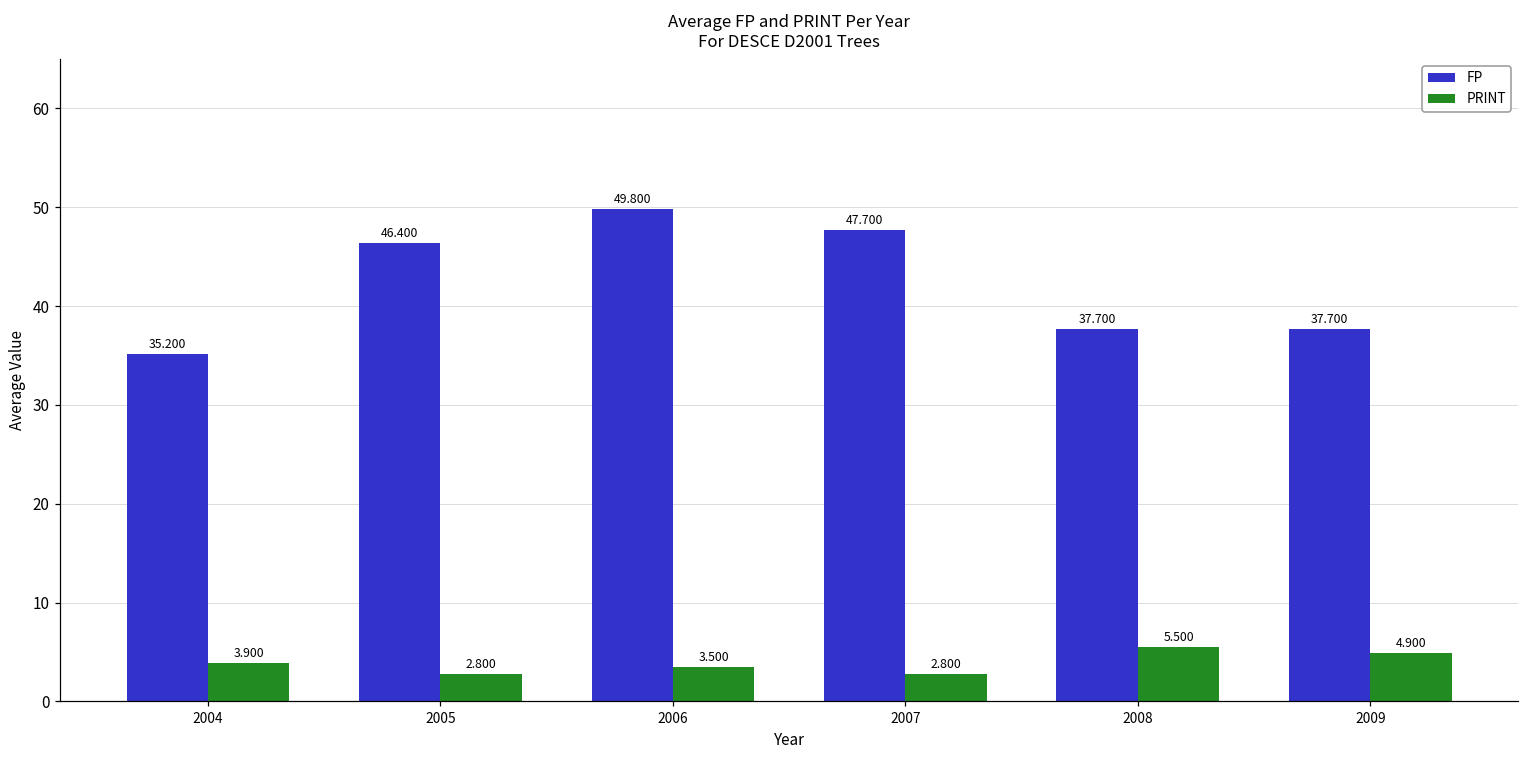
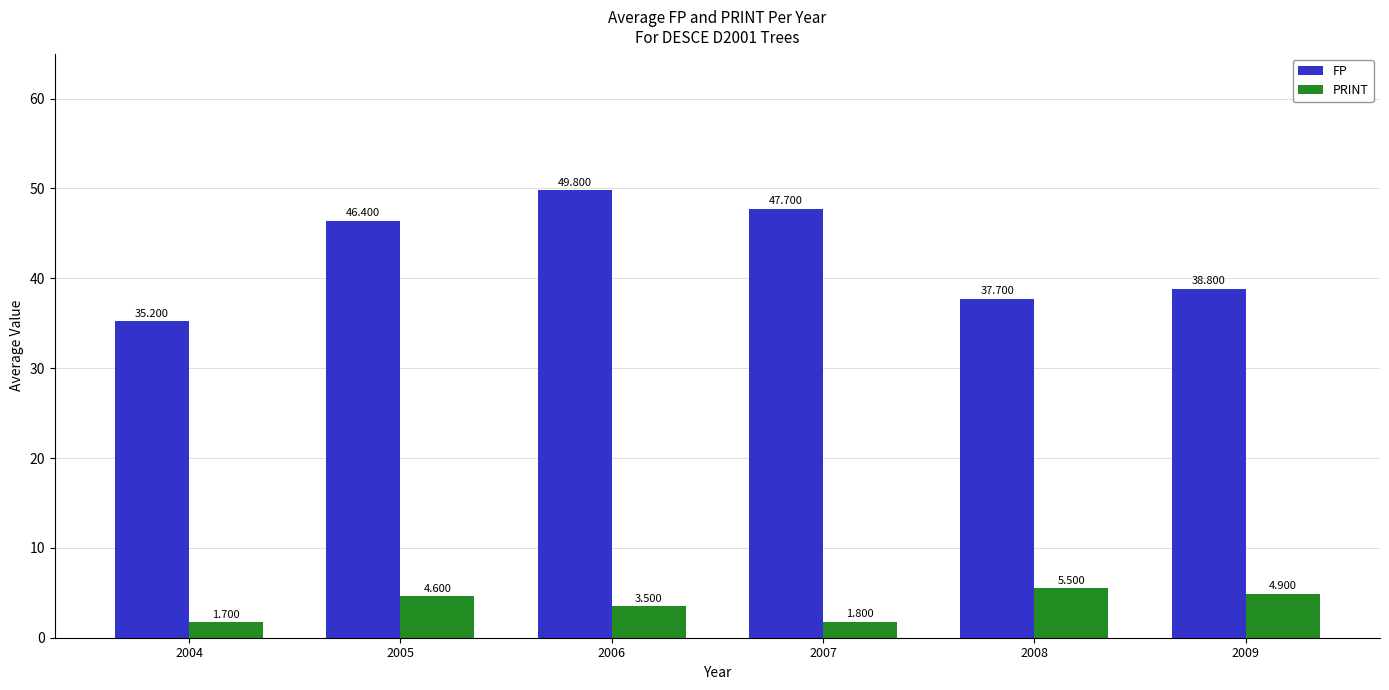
PRINT, 2004: 3.900 -> 1.700
PRINT, 2005: 2.800 -> 4.600
PRINT, 2007: 2.800 -> 1.800
FP, 2009: 37.700 -> 38.800
